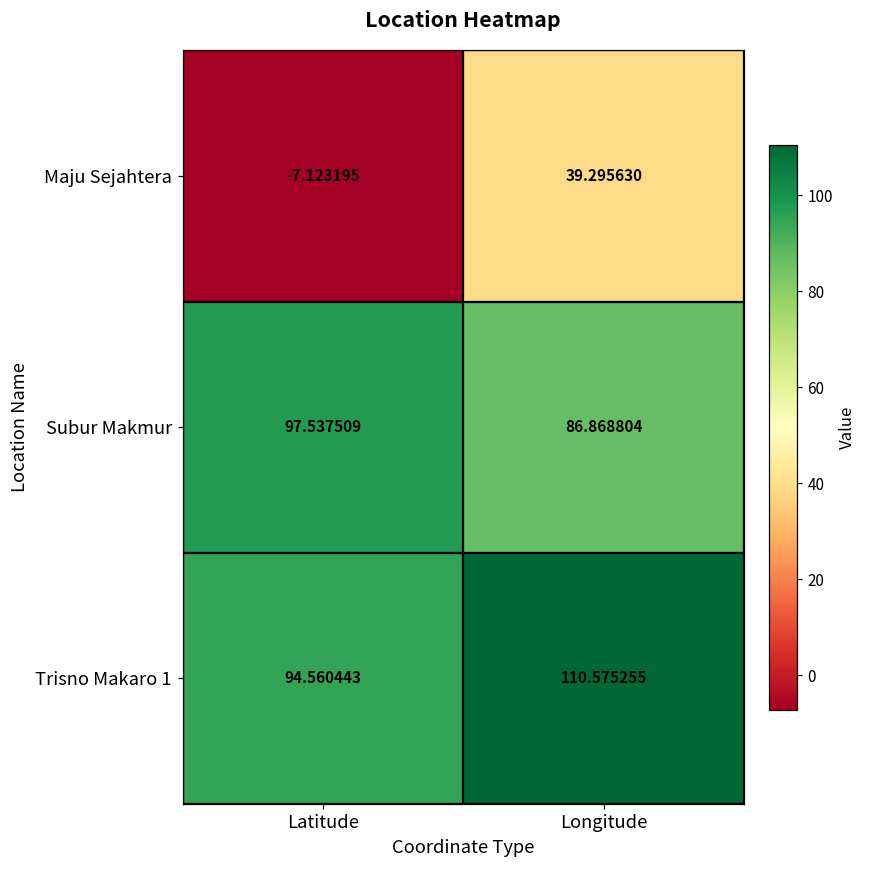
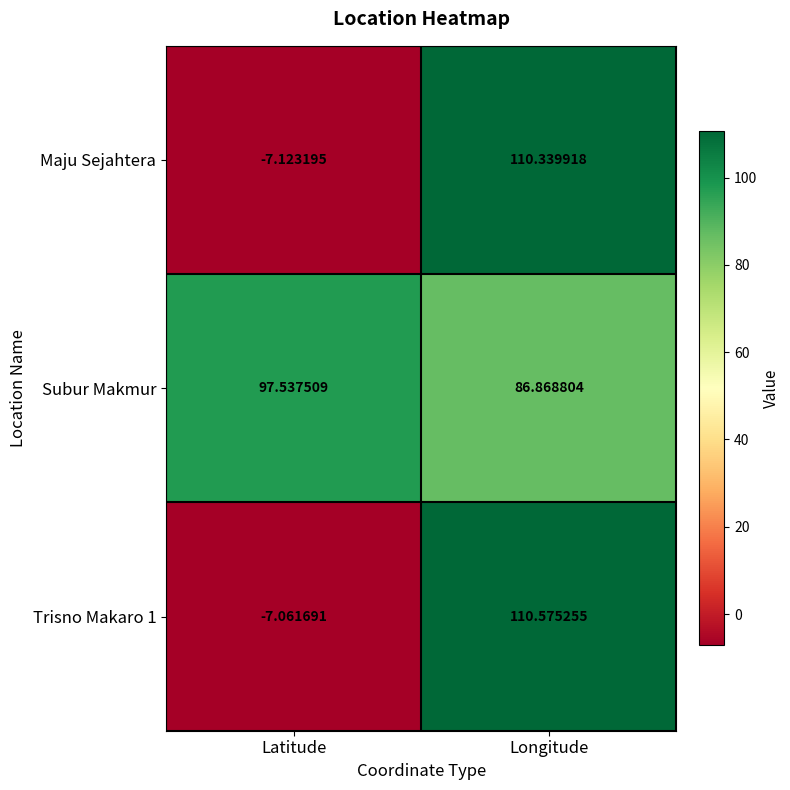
Maju Sejahtera, Longitude: 39.295630 -> 110.339918
Trisno Makaro 1, Latitude: 94.560443 -> -7.061691
